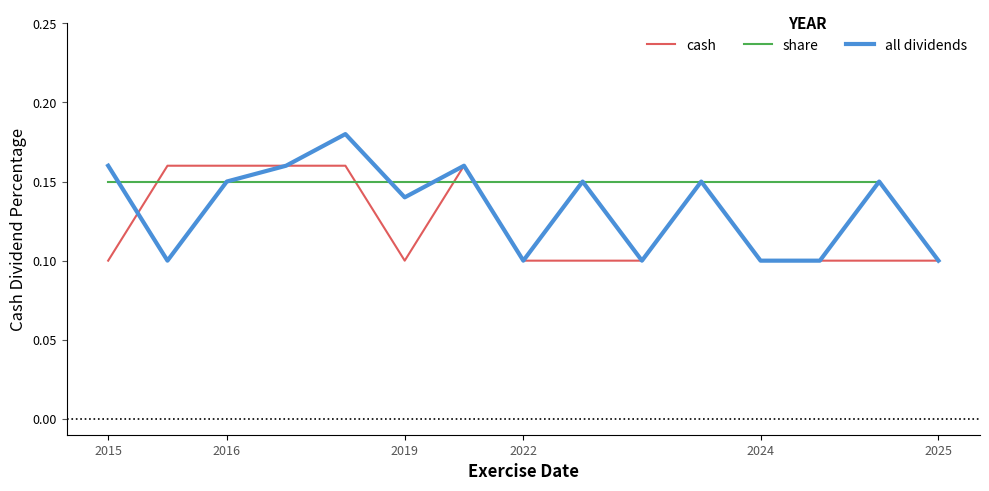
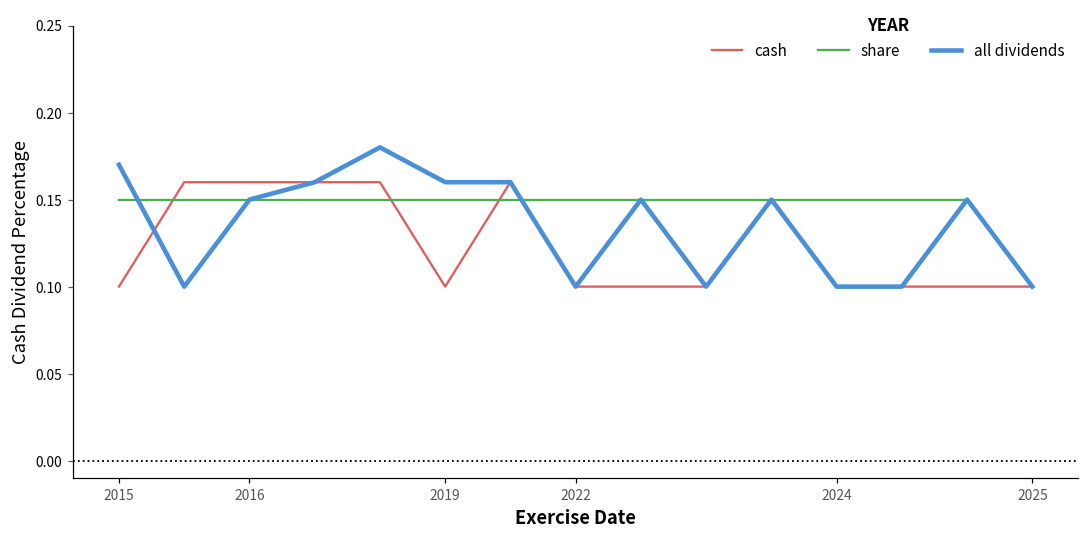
all dividends, 2015: 0.16 -> 0.17
all dividends, 2019: 0.14 -> 0.16
